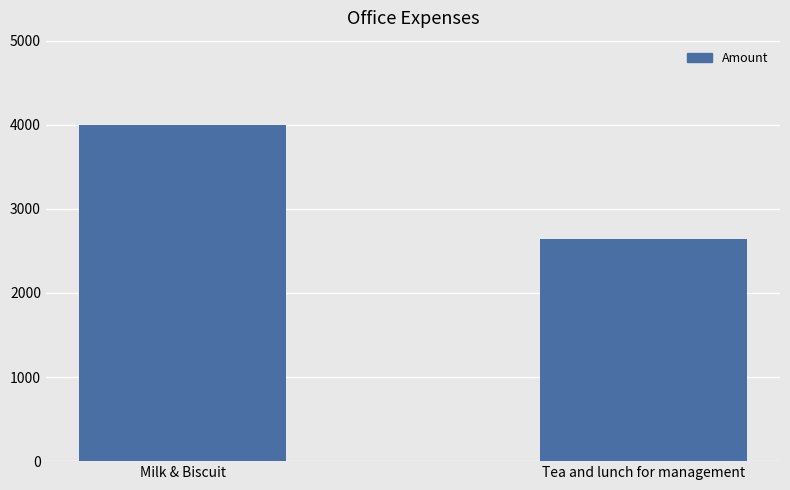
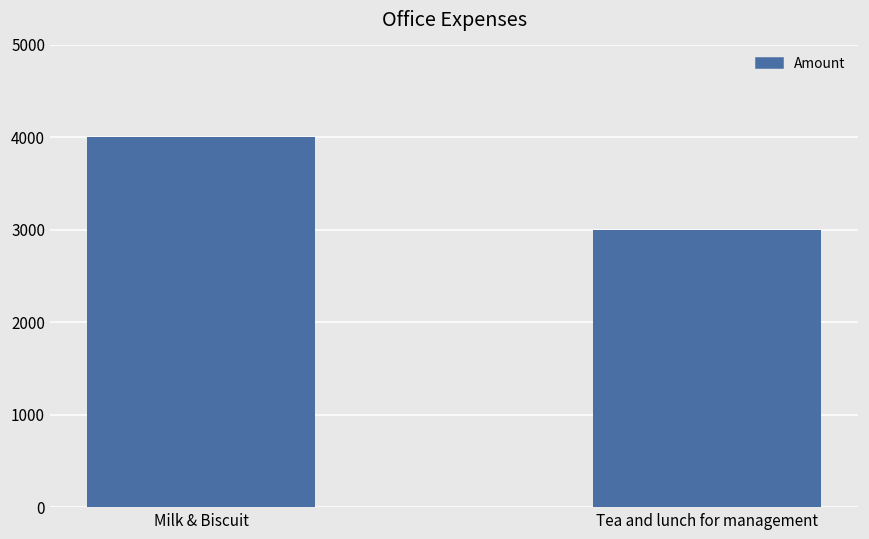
Tea and lunch for management: 2600 -> 3000
